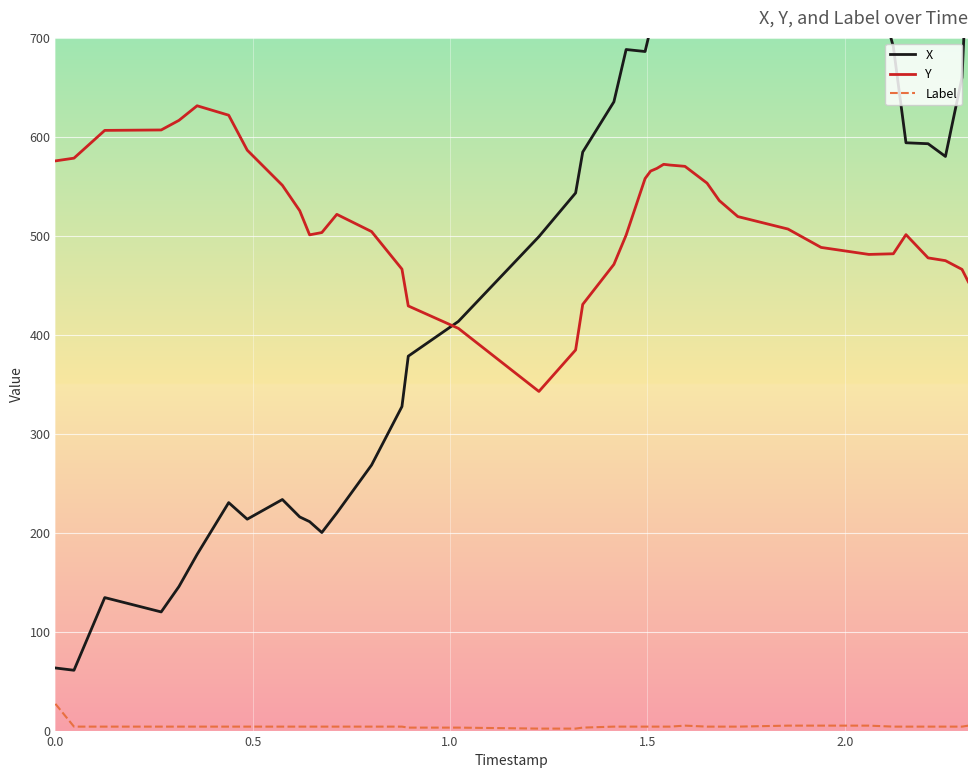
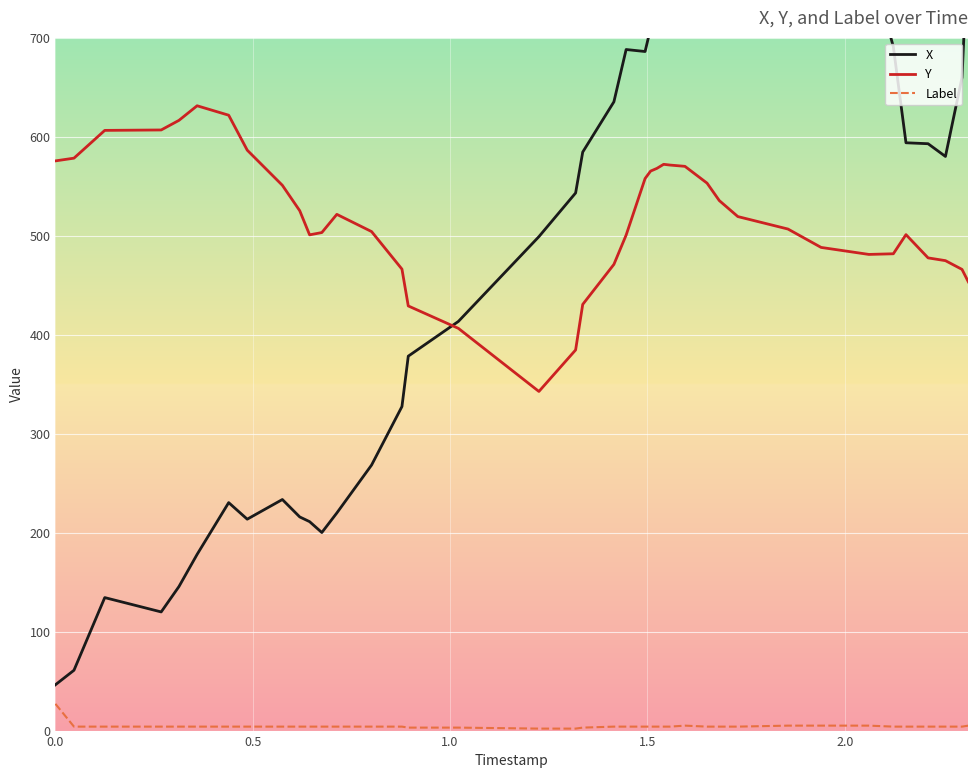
X, 0.0: 60 -> 50
